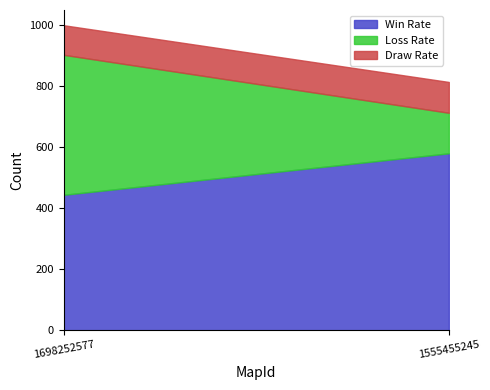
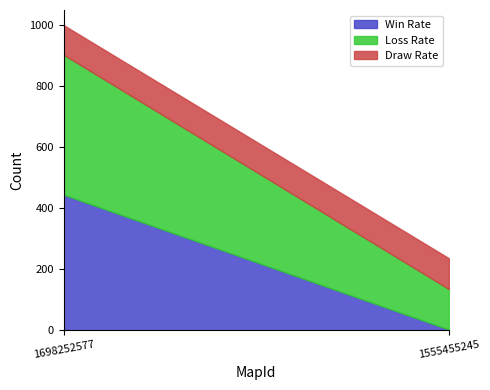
Win Rate, 1555455245: 580 -> 0
